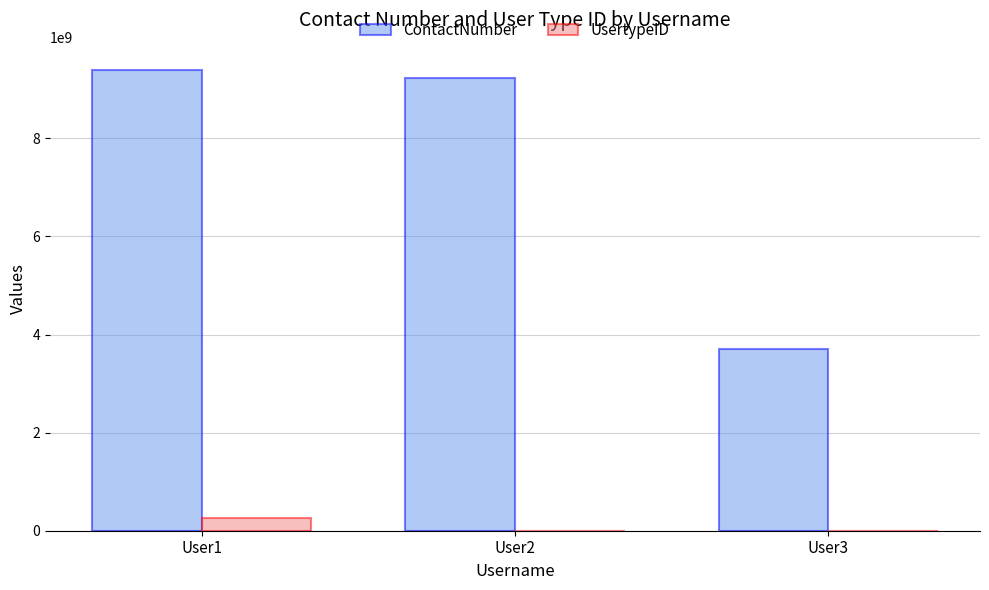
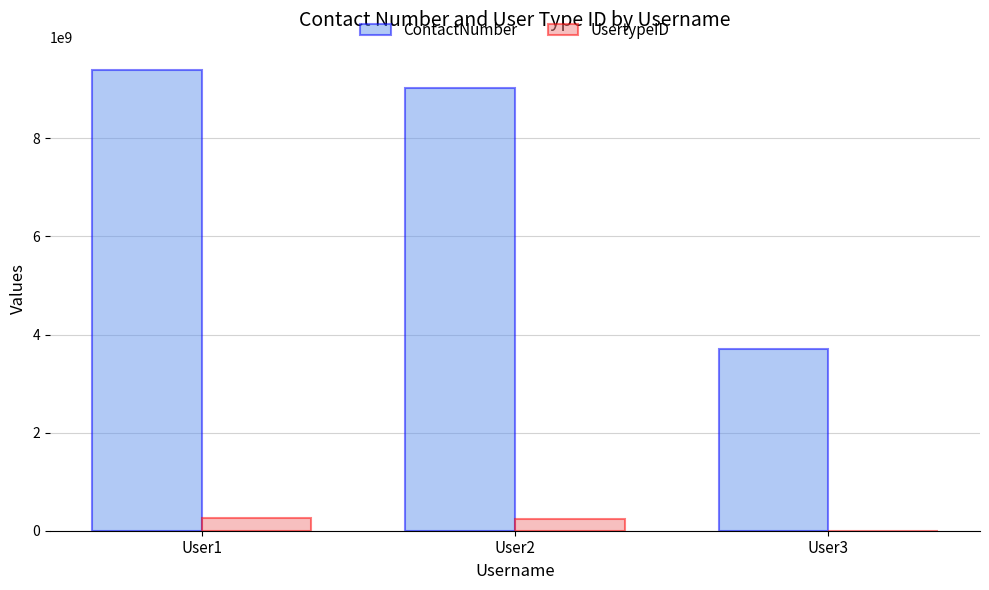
ContactNumber, User2: 9200000000 -> 9000000000
UsertypeID, User2: 0 -> 200000000
